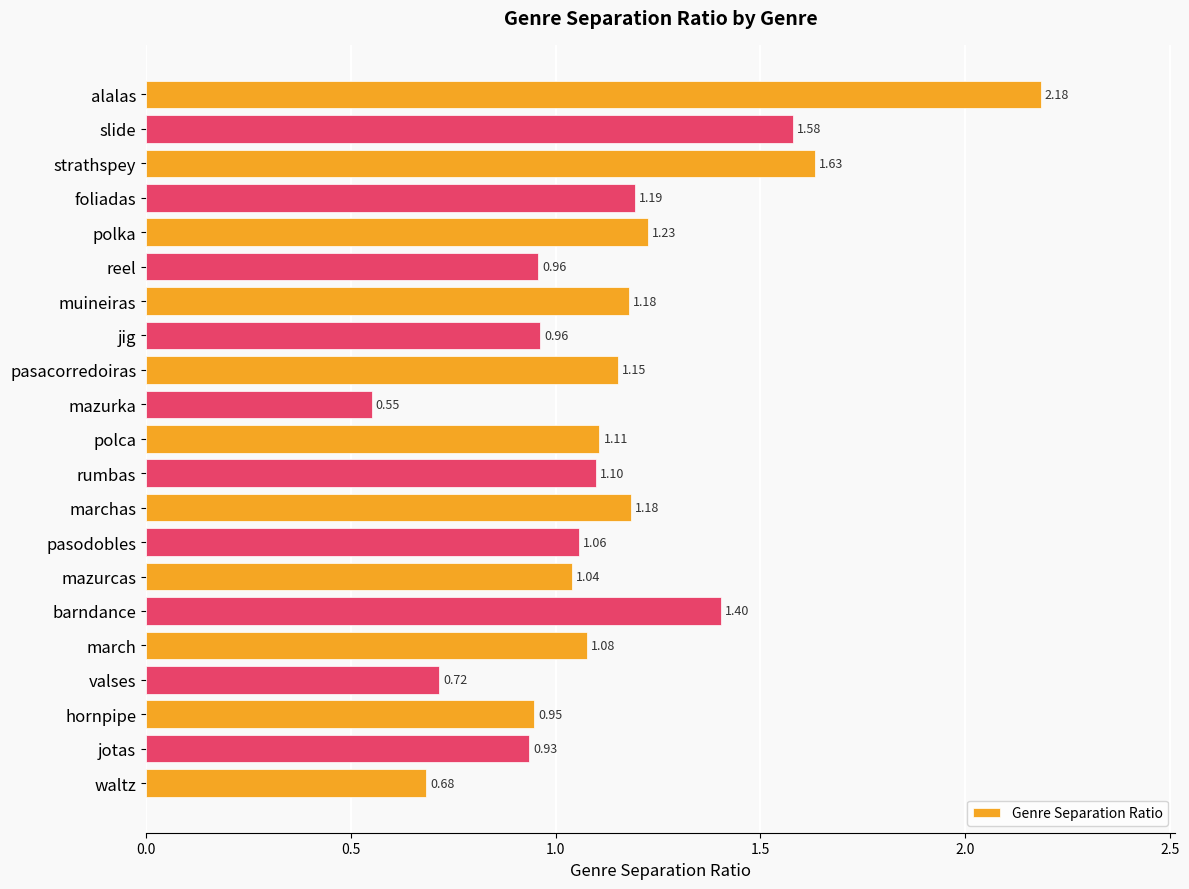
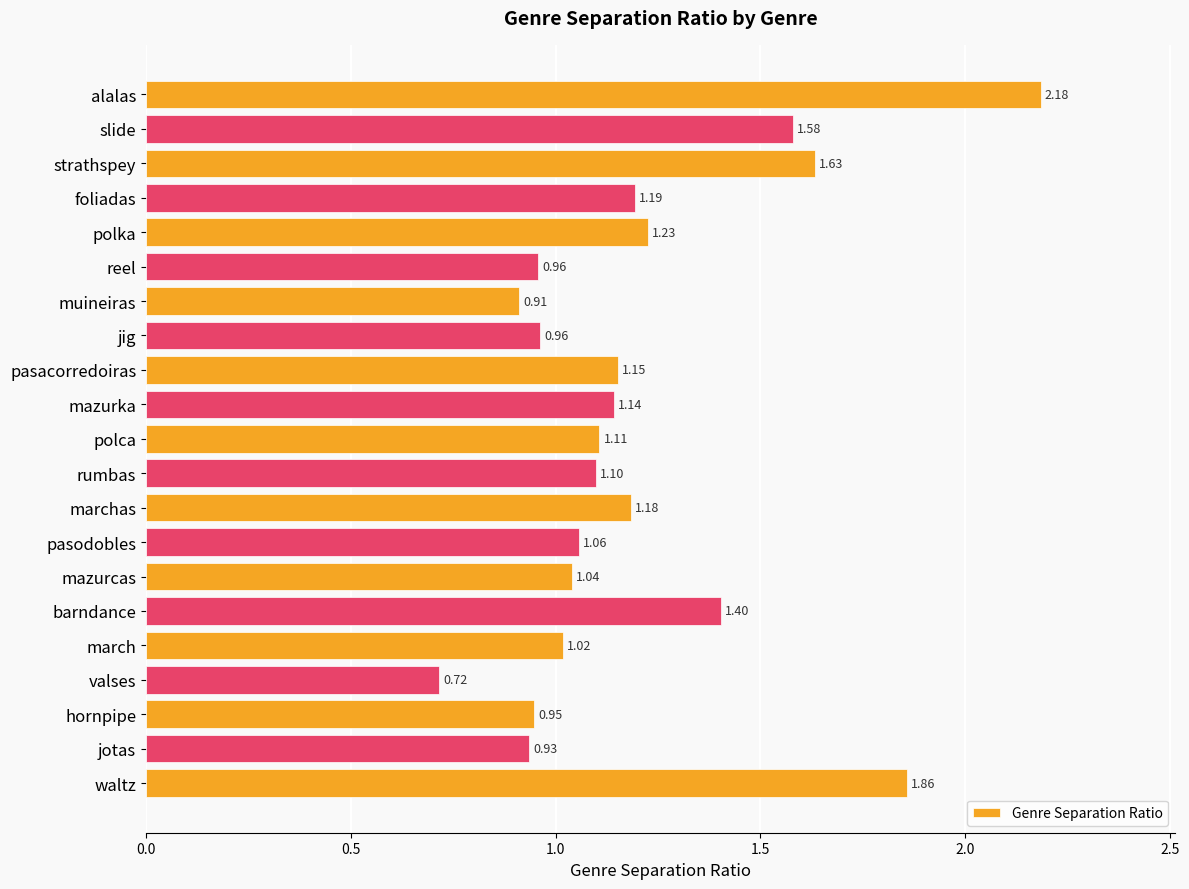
muineiras: 1.18 -> 0.91
mazurka: 0.55 -> 1.14
march: 1.08 -> 1.02
waltz: 0.68 -> 1.86
